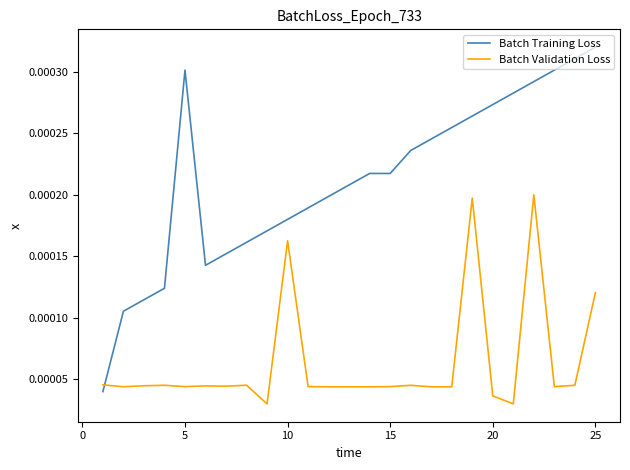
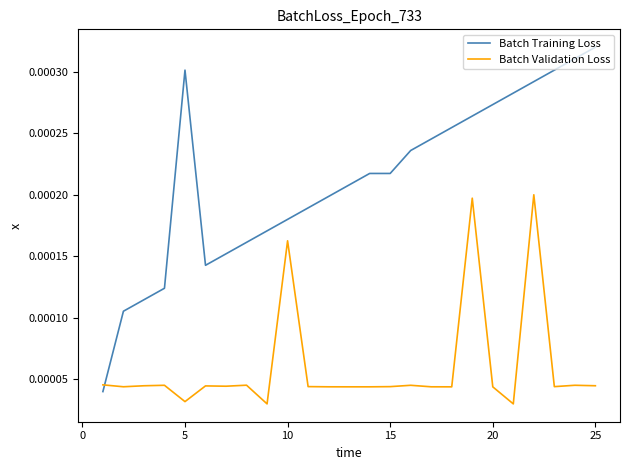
Batch Validation Loss, 5: 0.000044 -> 0.000032
Batch Validation Loss, 20: 0.000037 -> 0.000044
Batch Validation Loss, 25: 0.000120 -> 0.000045
